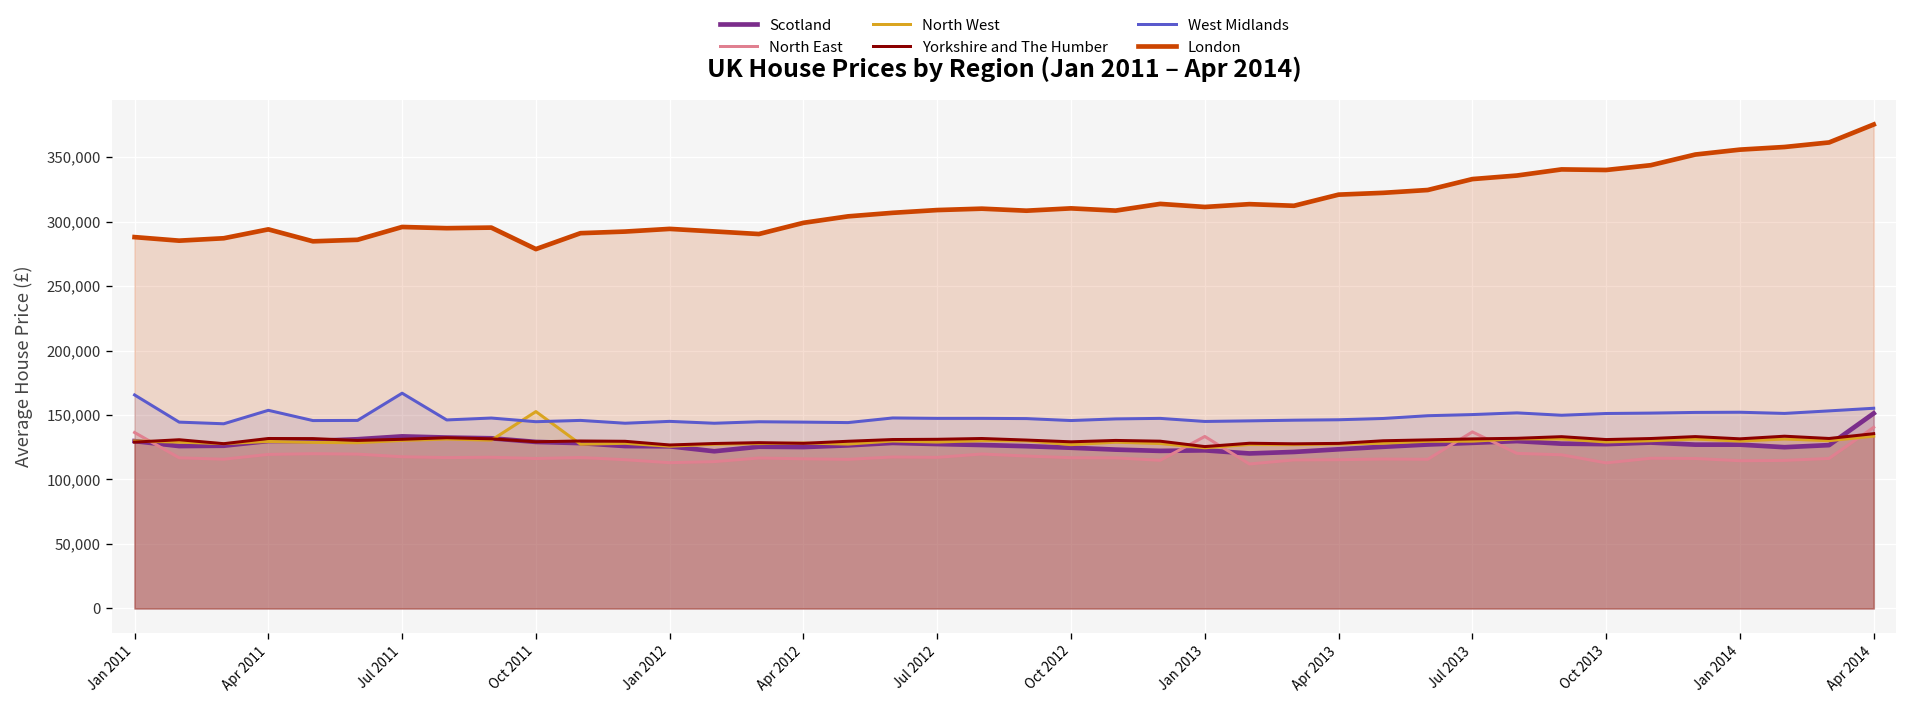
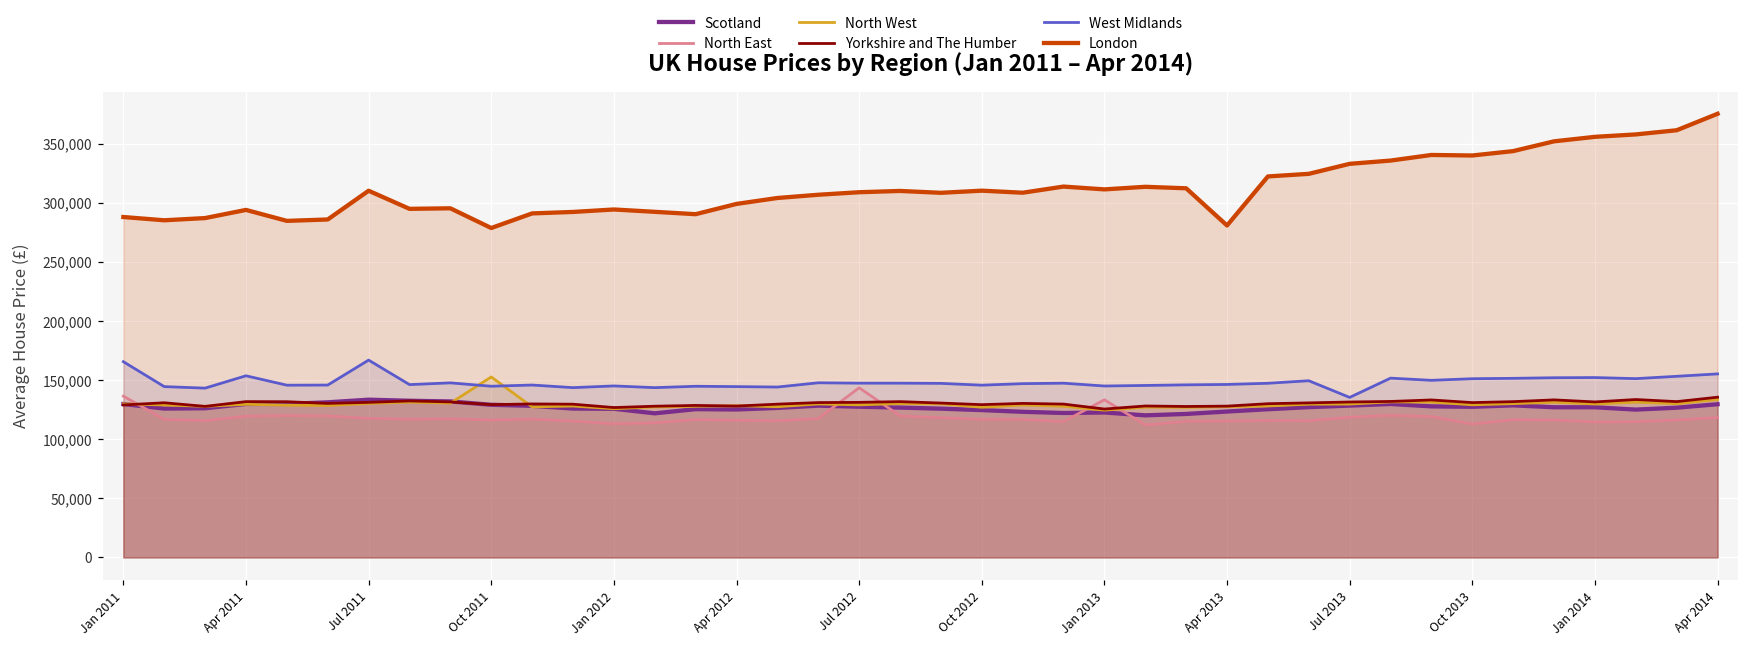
London, Jul 2011: 296,000 -> 310,000
North East, Jul 2012: 117,000 -> 144,000
London, Apr 2013: 321,000 -> 281,000
North East, Jul 2013: 137,000 -> 119,000
West Midlands, Jul 2013: 150,000 -> 135,000
Scotland, Apr 2014: 151,000 -> 130,000
North East, Apr 2014: 140,000 -> 118,000
